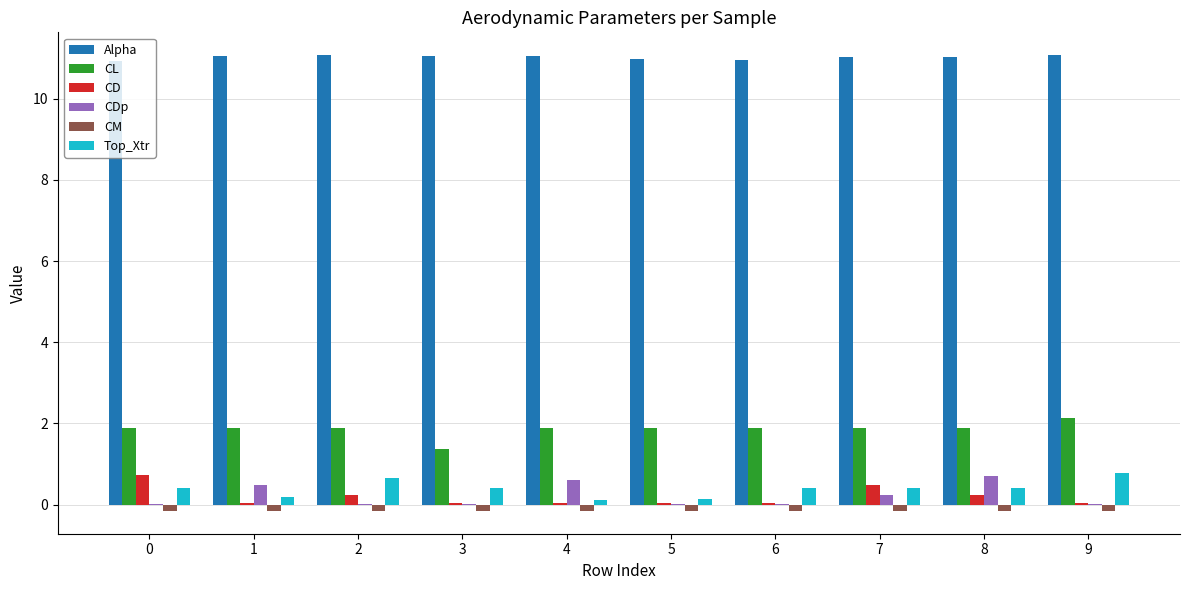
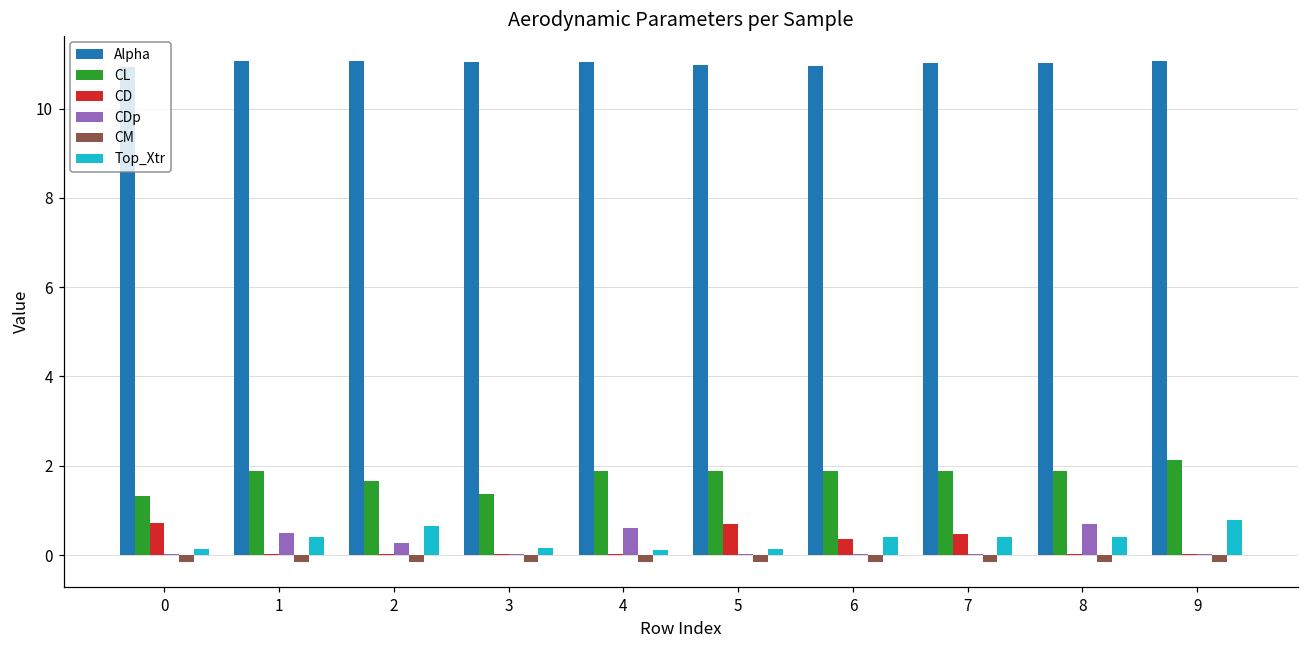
CL, 0: 1.9 -> 1.3
Top_Xtr, 0: 0.4 -> 0.1
Top_Xtr, 1: 0.2 -> 0.4
CL, 2: 1.9 -> 1.7
CD, 2: 0.2 -> 0.0
CDp, 2: 0.0 -> 0.3
Top_Xtr, 3: 0.4 -> 0.1
CD, 5: 0.0 -> 0.7
CD, 6: 0.0 -> 0.4
CDp, 7: 0.2 -> 0.0
CD, 8: 0.2 -> 0.0
